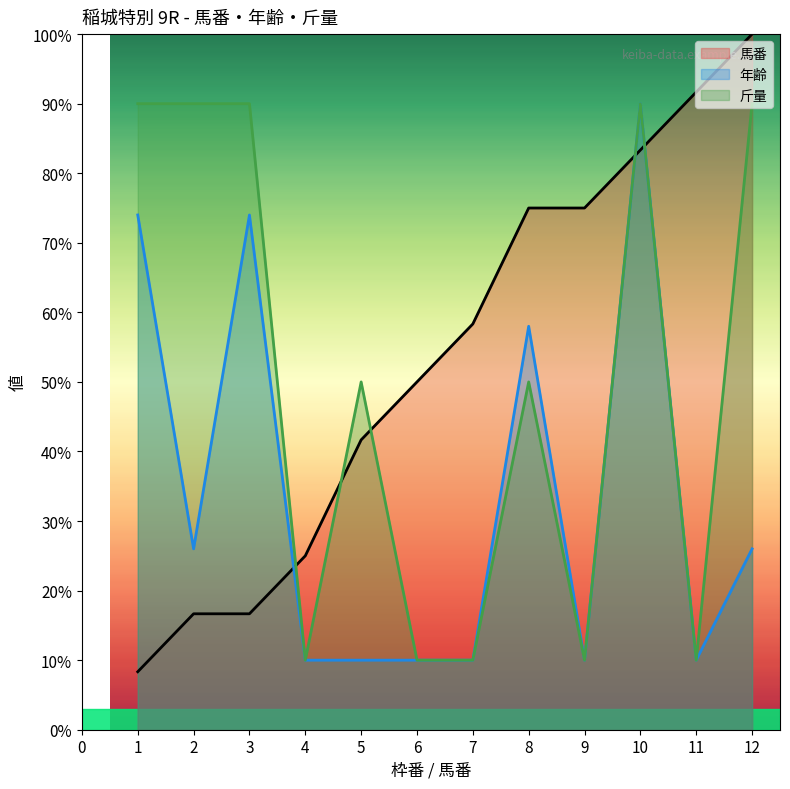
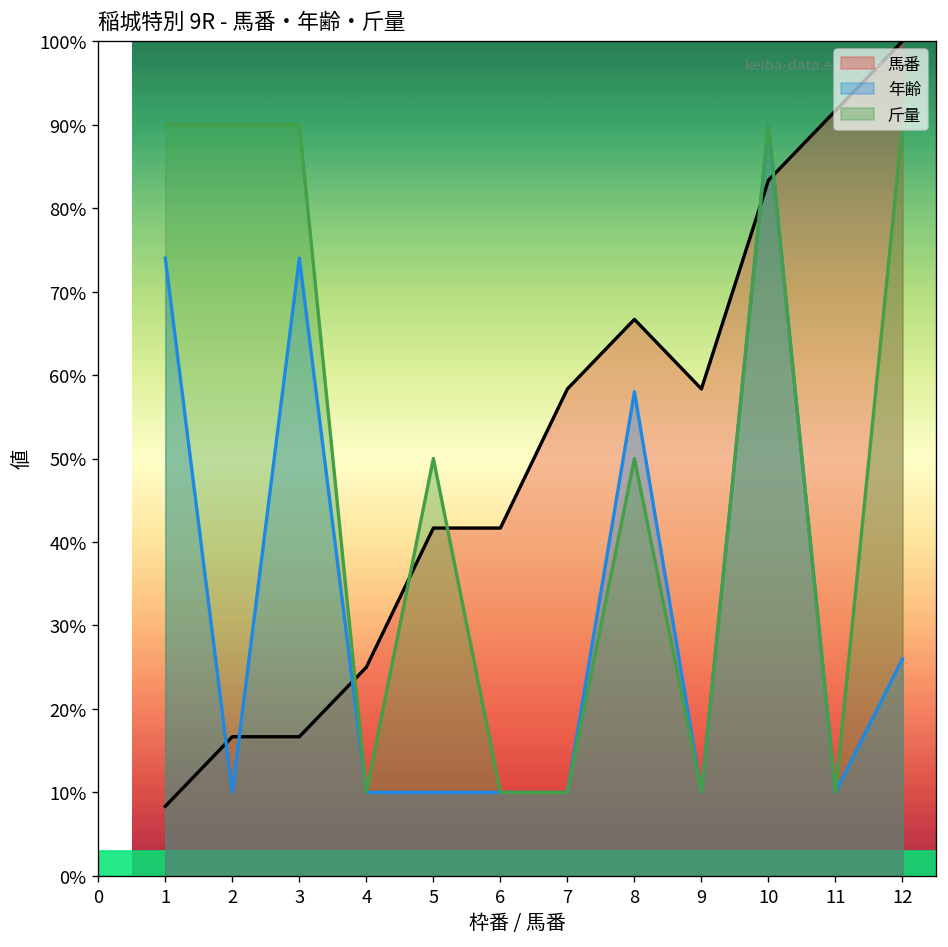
年齢, 2: 26% -> 10%
馬番, 6: 50% -> 42%
馬番, 8: 75% -> 67%
馬番, 9: 75% -> 58%
